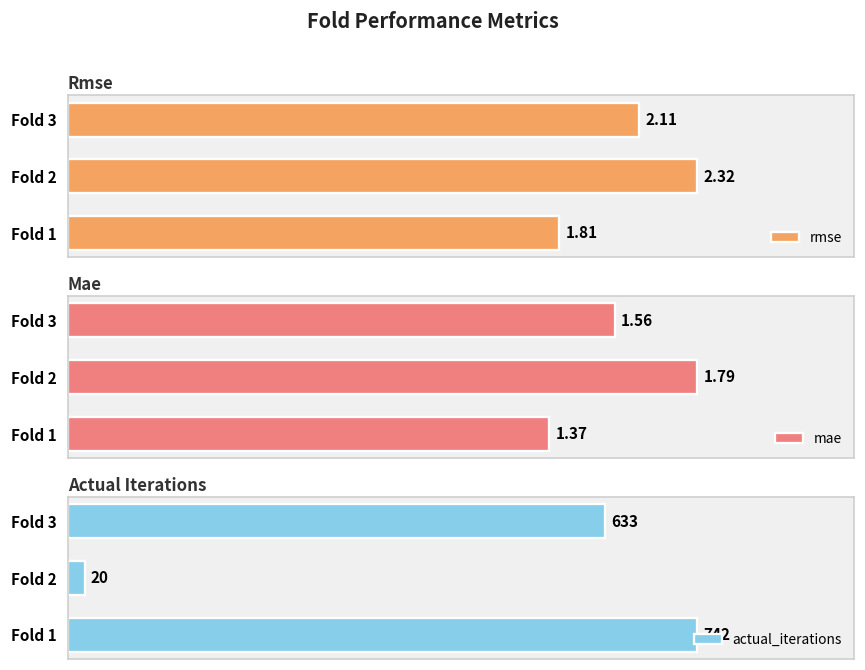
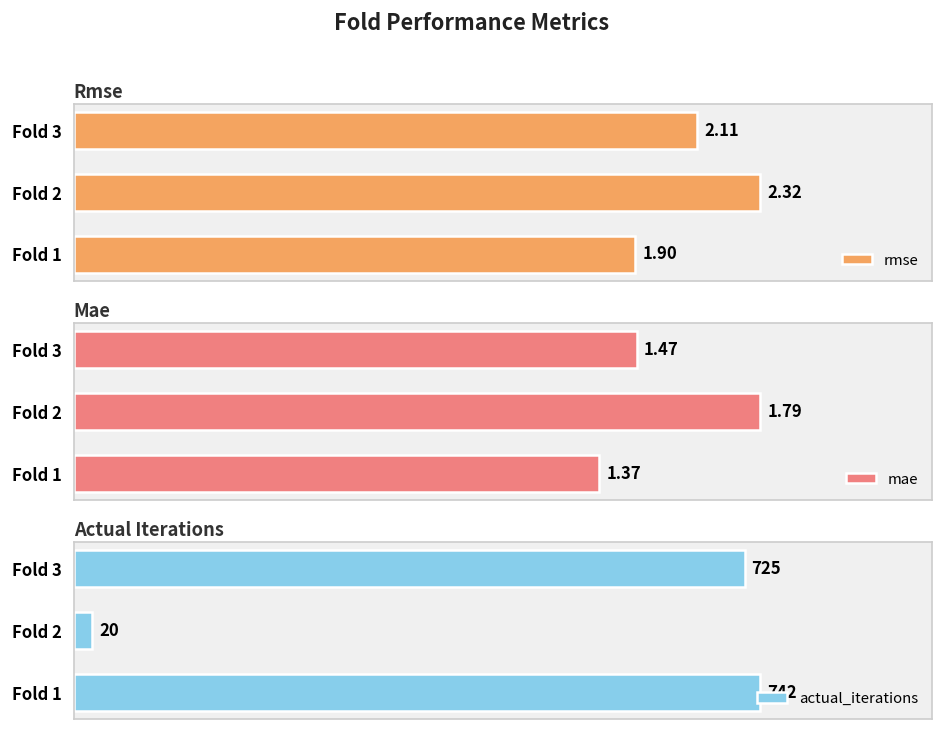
Rmse, Fold 1: 1.81 -> 1.90
Mae, Fold 3: 1.56 -> 1.47
Actual Iterations, Fold 3: 633 -> 725
